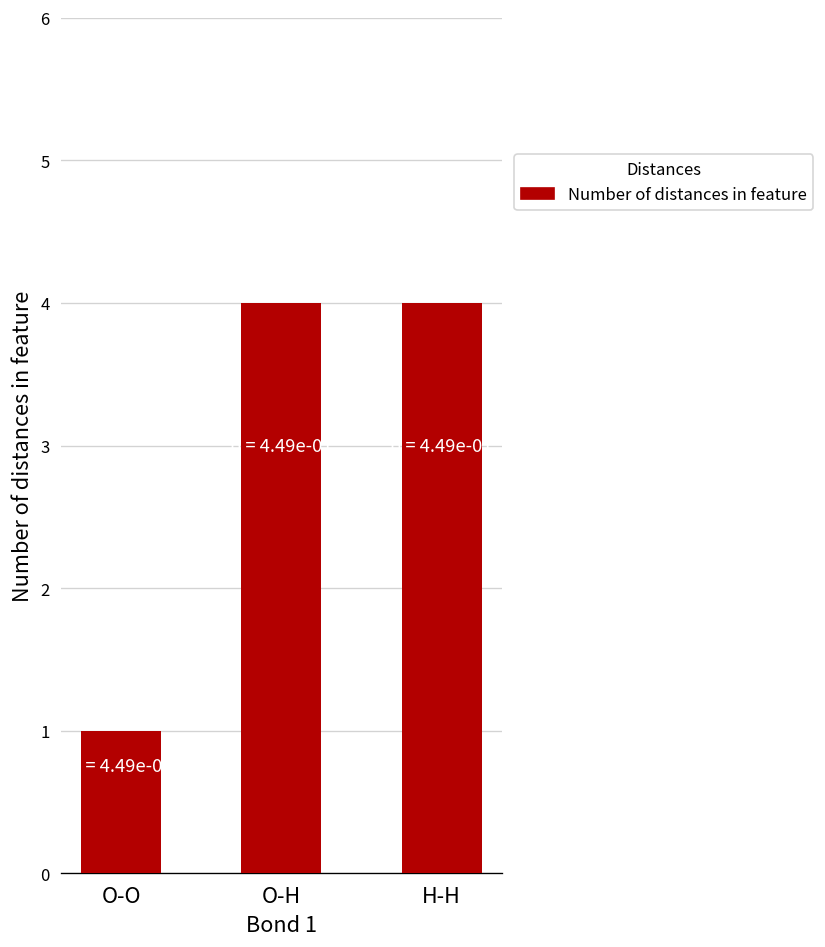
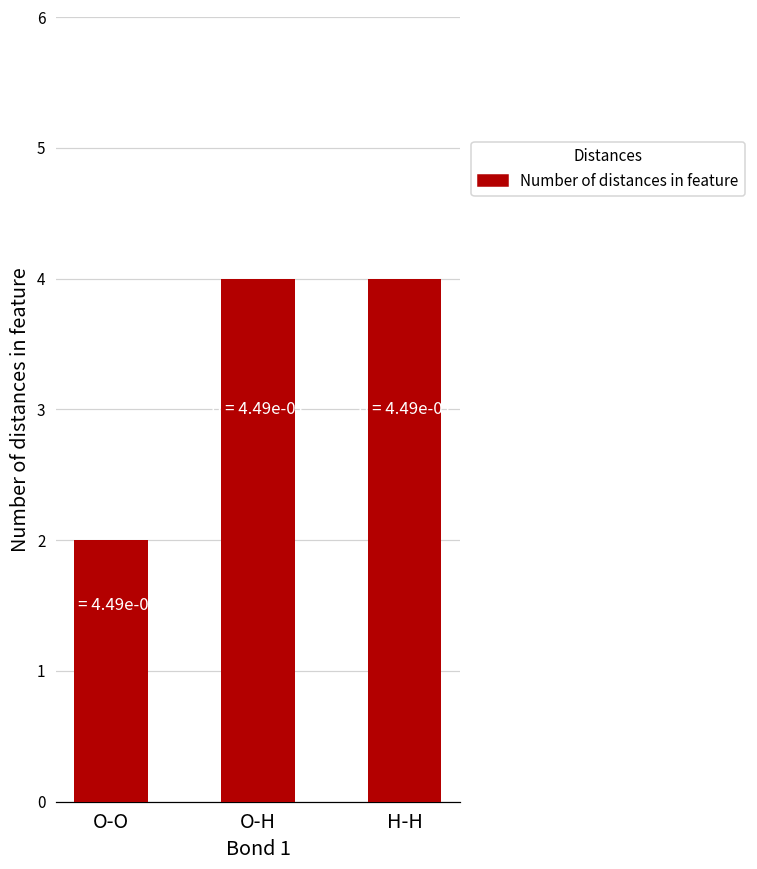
O-O: 1 -> 2
